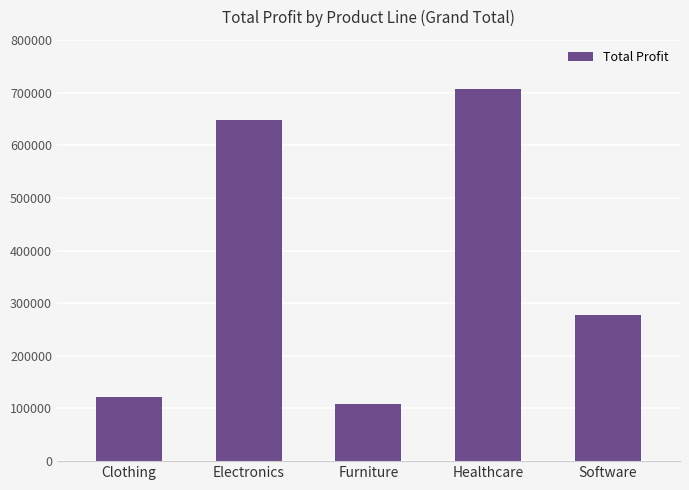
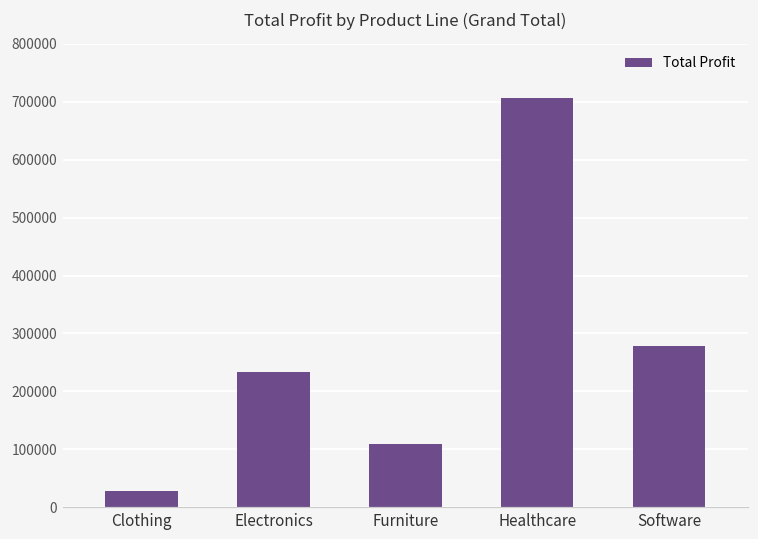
Clothing: 120000 -> 30000
Electronics: 650000 -> 230000
